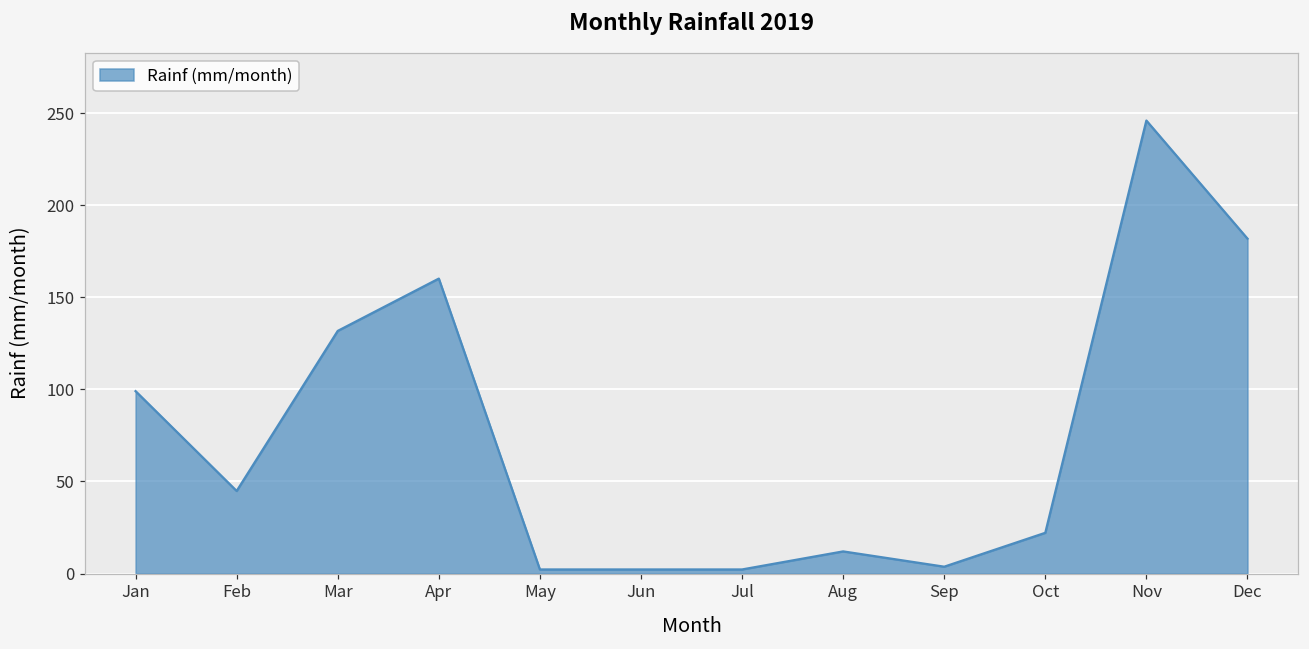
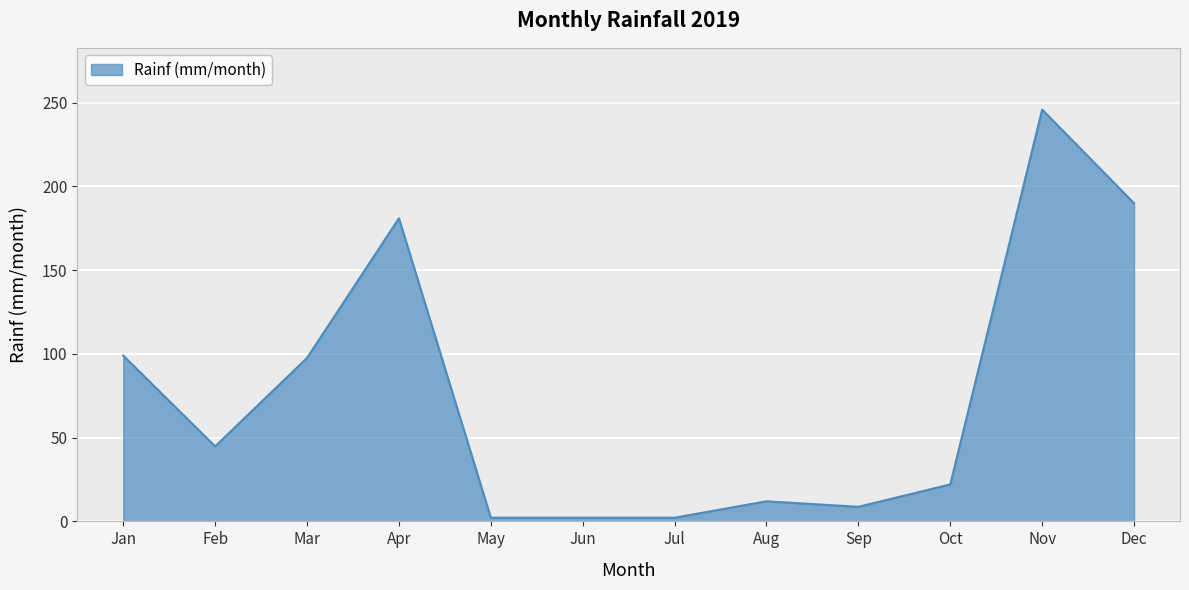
Mar: 132 -> 98
Apr: 160 -> 181
Sep: 4 -> 9
Dec: 182 -> 190
